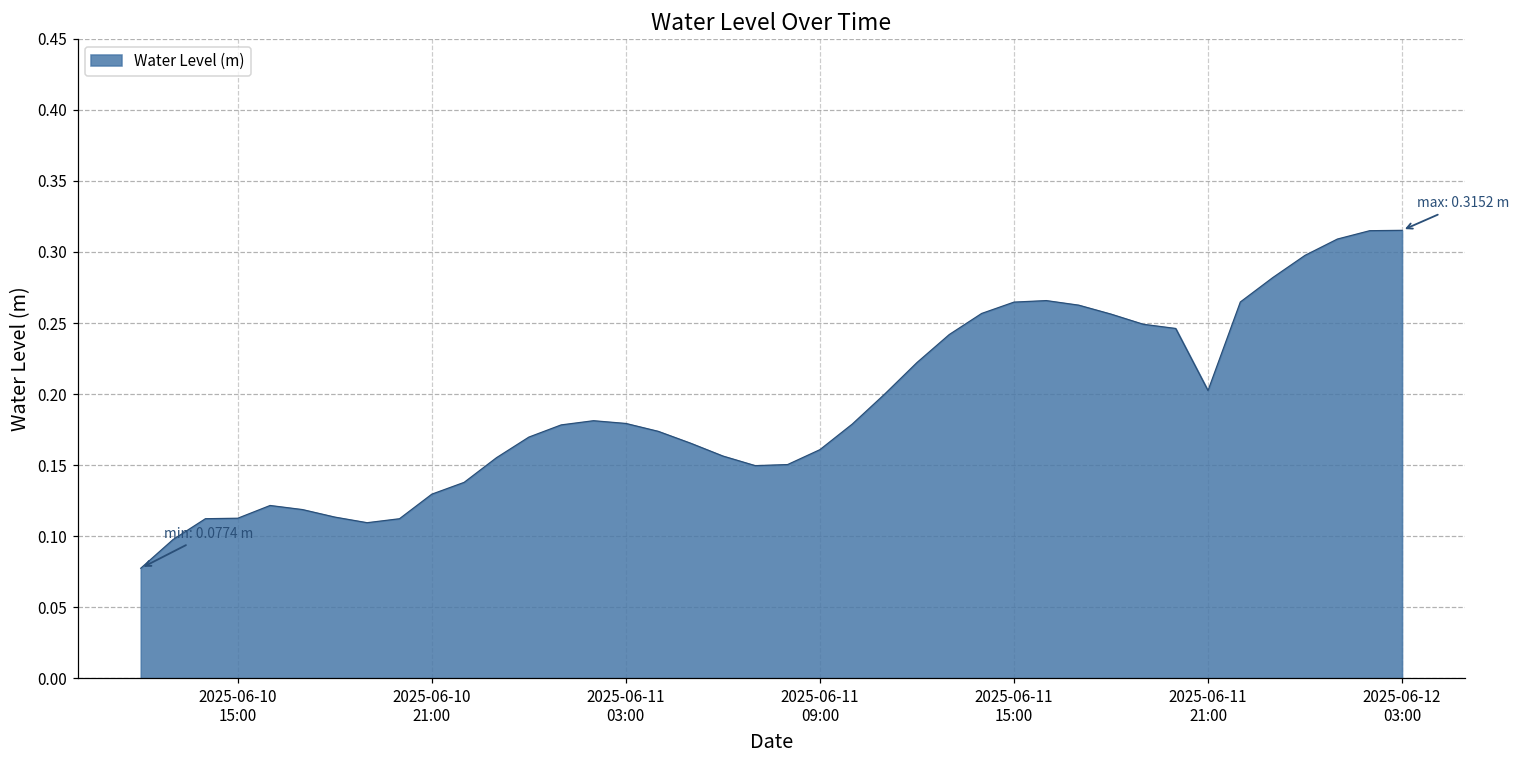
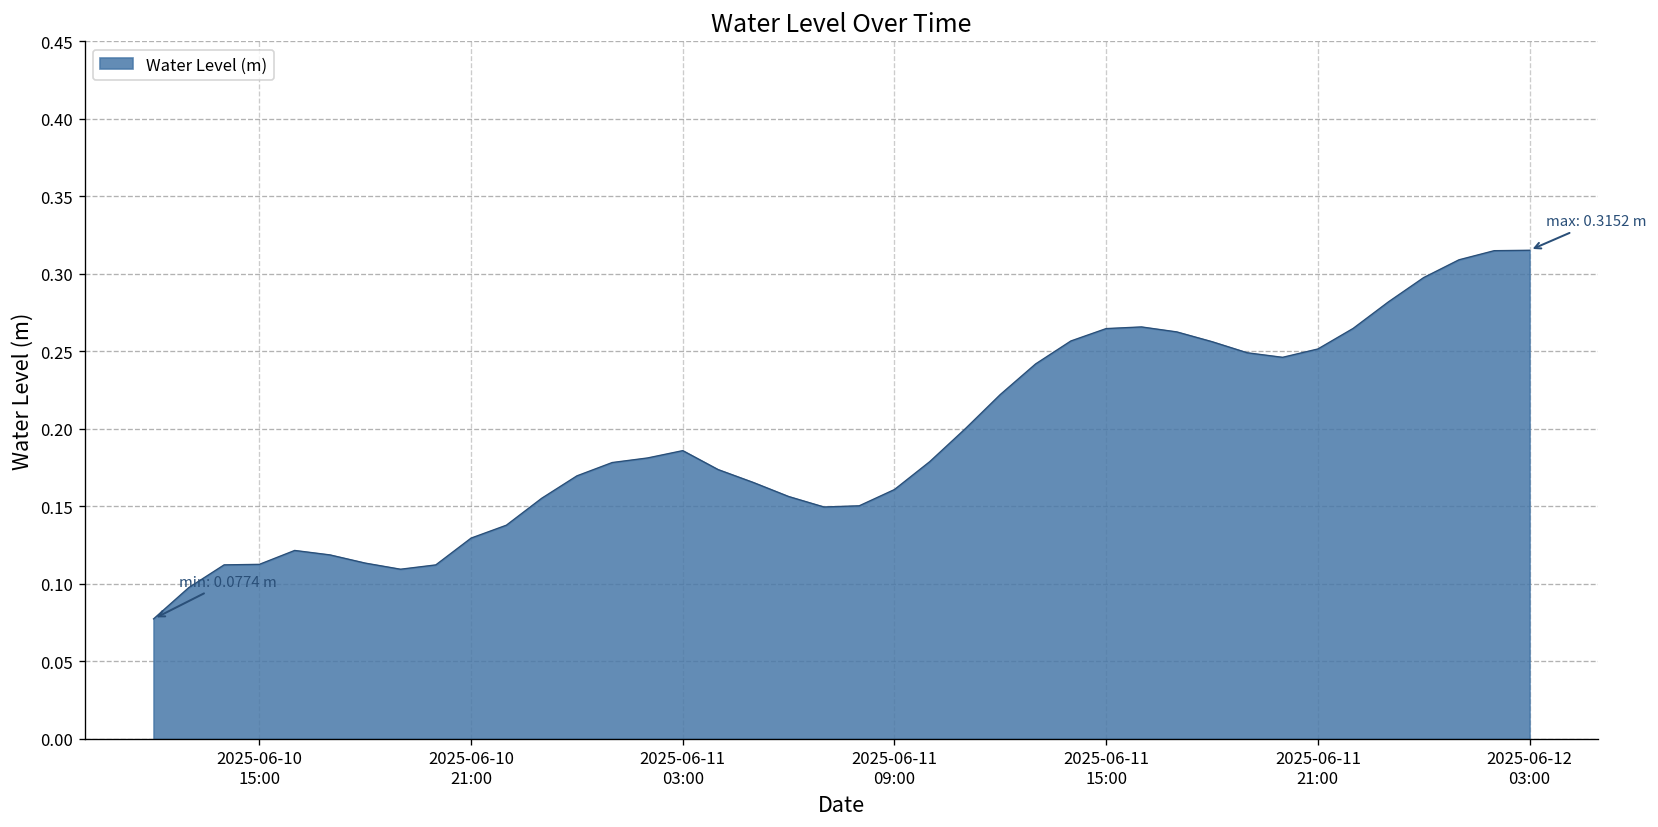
2025-06-11 03:00: 0.179 -> 0.186
2025-06-11 21:00: 0.202 -> 0.252
